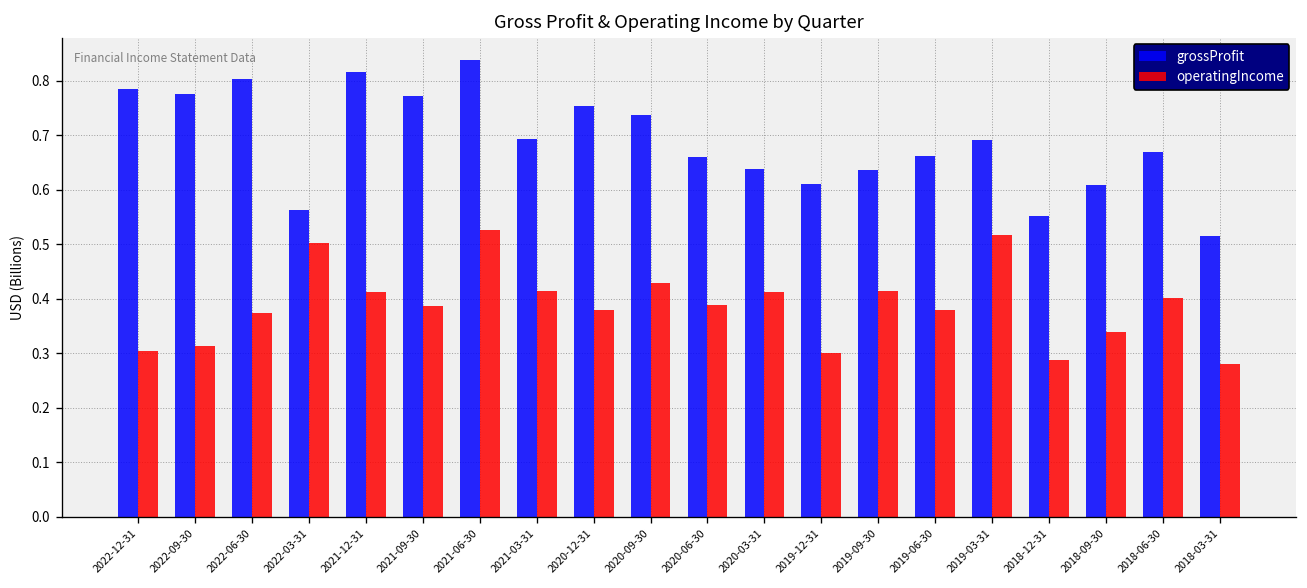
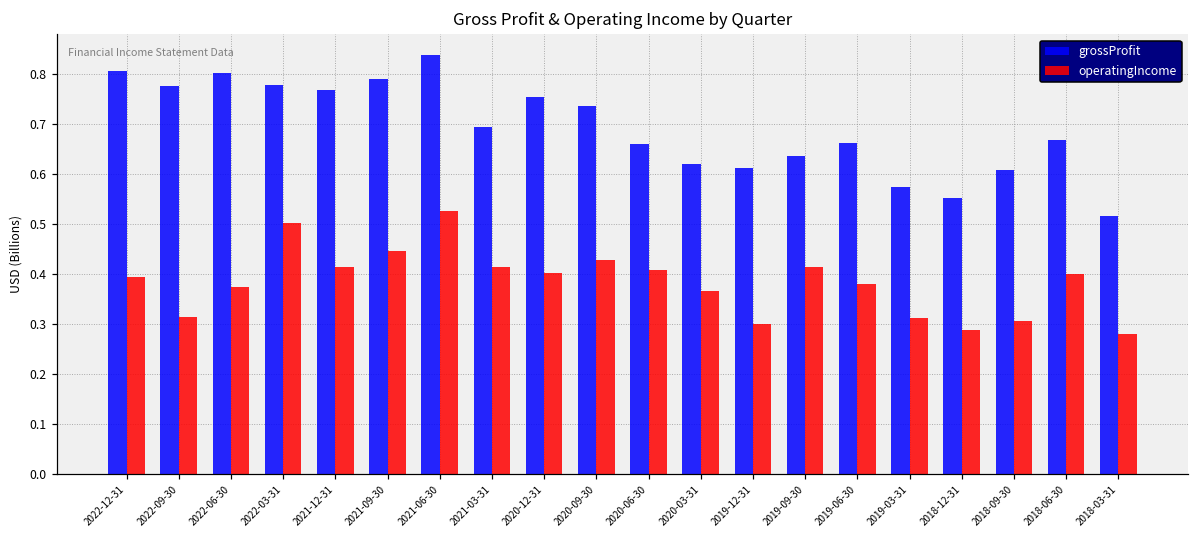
grossProfit, 2022-12-31: 0.78 -> 0.81
operatingIncome, 2022-12-31: 0.30 -> 0.39
grossProfit, 2022-03-31: 0.56 -> 0.78
grossProfit, 2021-12-31: 0.82 -> 0.77
grossProfit, 2021-09-30: 0.77 -> 0.79
operatingIncome, 2021-09-30: 0.39 -> 0.44
operatingIncome, 2020-12-31: 0.38 -> 0.40
operatingIncome, 2020-06-30: 0.39 -> 0.41
grossProfit, 2020-03-31: 0.64 -> 0.62
operatingIncome, 2020-03-31: 0.41 -> 0.36
grossProfit, 2019-03-31: 0.69 -> 0.57
operatingIncome, 2019-03-31: 0.52 -> 0.31
operatingIncome, 2018-09-30: 0.34 -> 0.31
